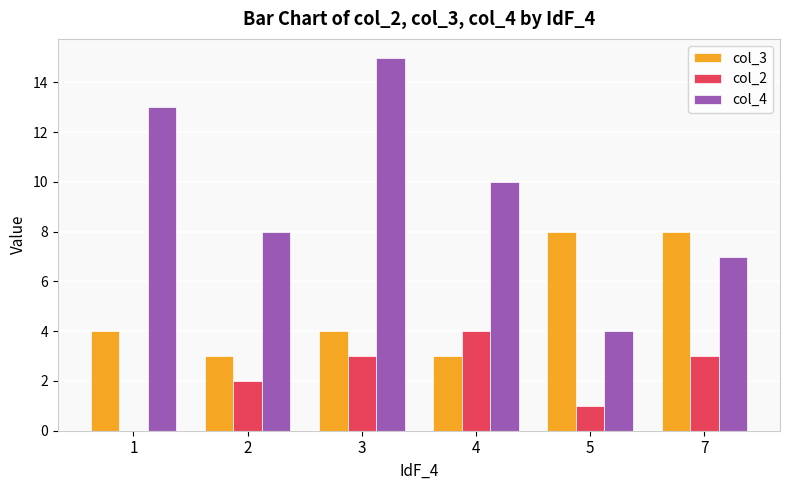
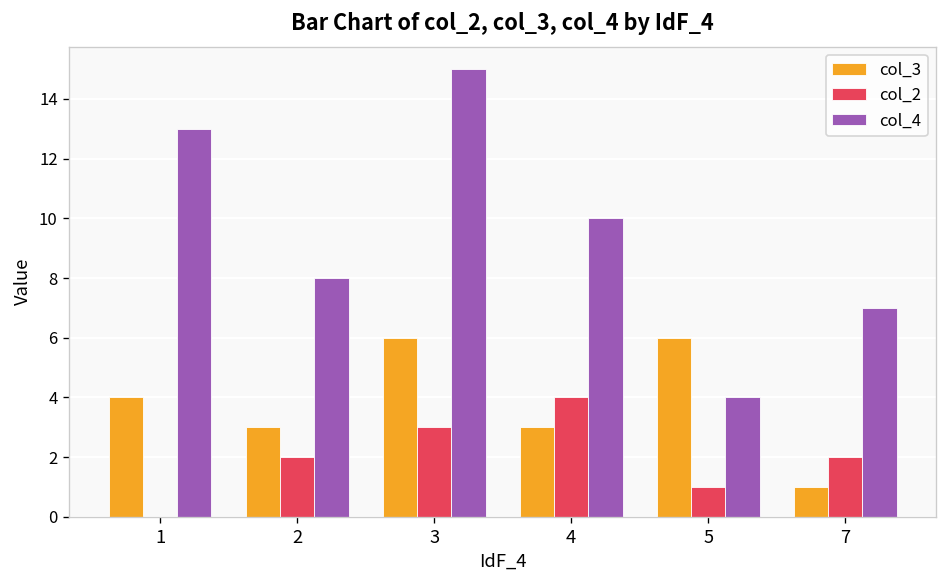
col_3, 3: 4 -> 6
col_3, 5: 8 -> 6
col_3, 7: 8 -> 1
col_2, 7: 3 -> 2
